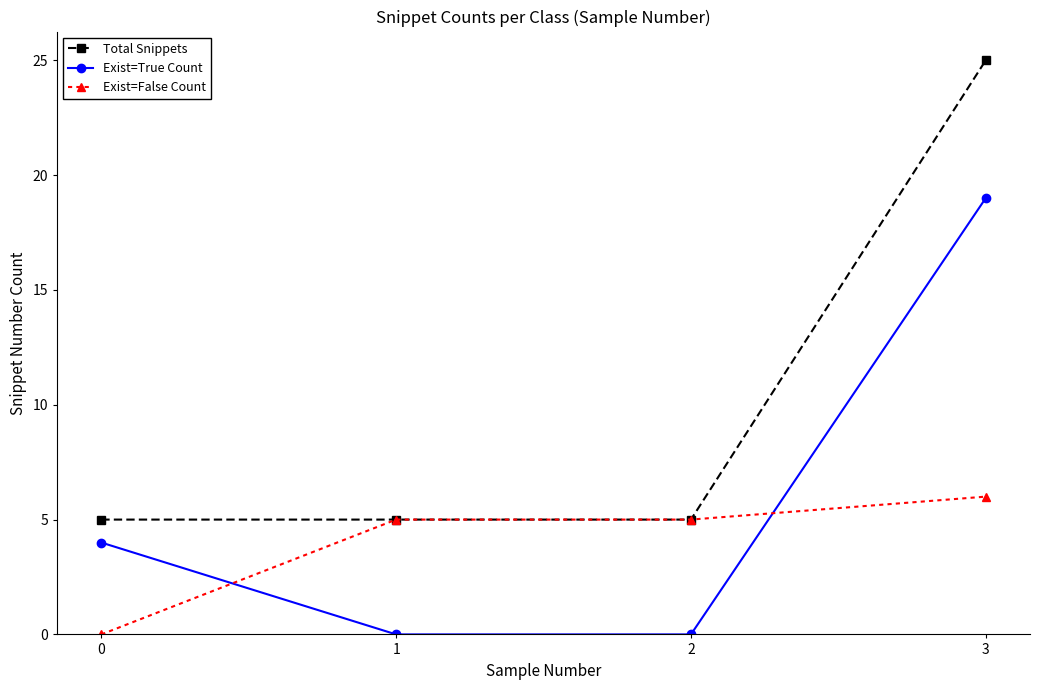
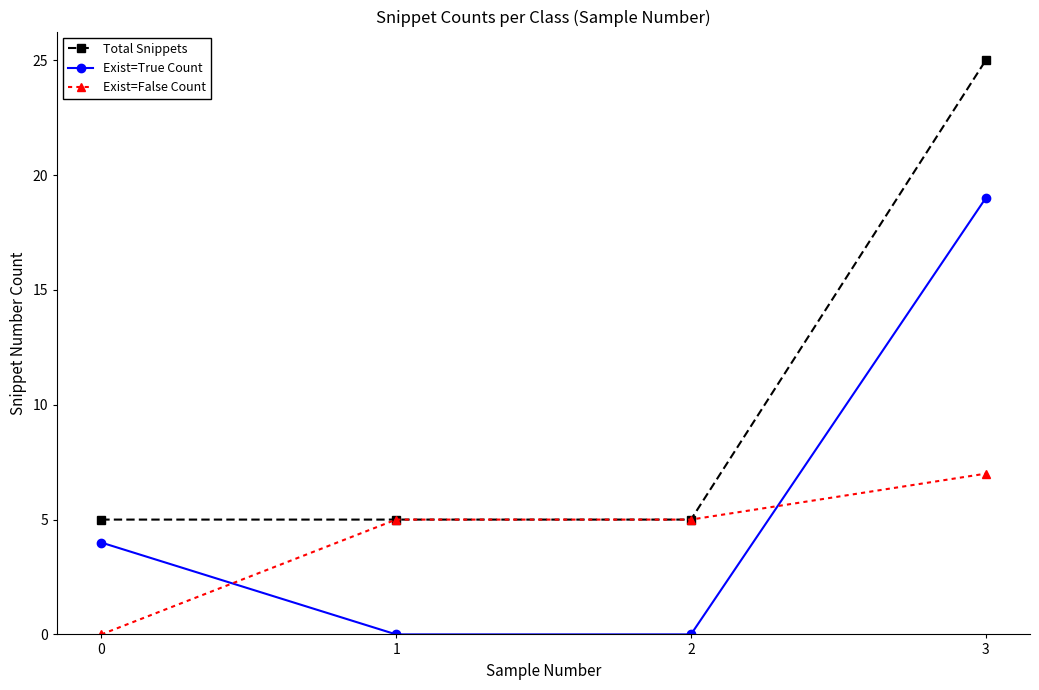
Exist=False Count, 3: 6 -> 7
